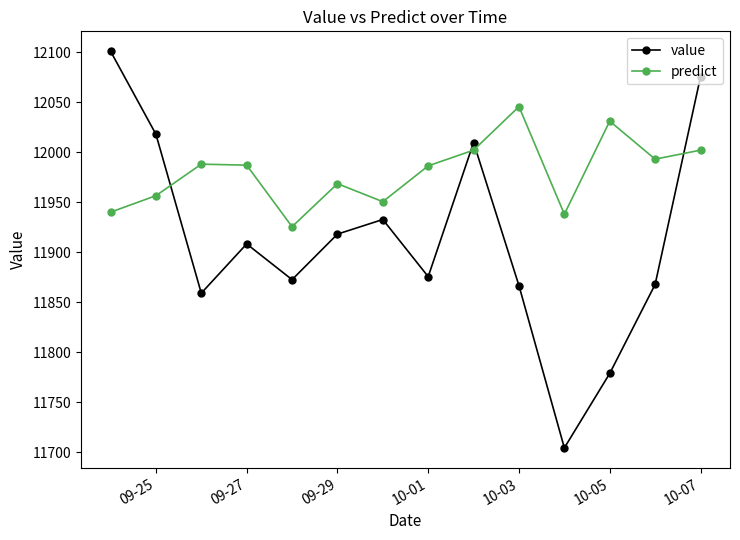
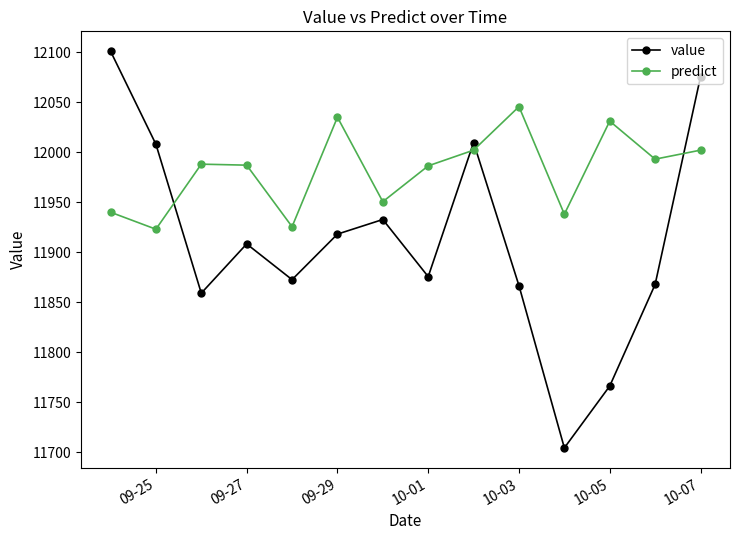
value, 09-25: 12018 -> 12008
predict, 09-25: 11957 -> 11923
predict, 09-29: 11969 -> 12035
value, 10-05: 11779 -> 11766
